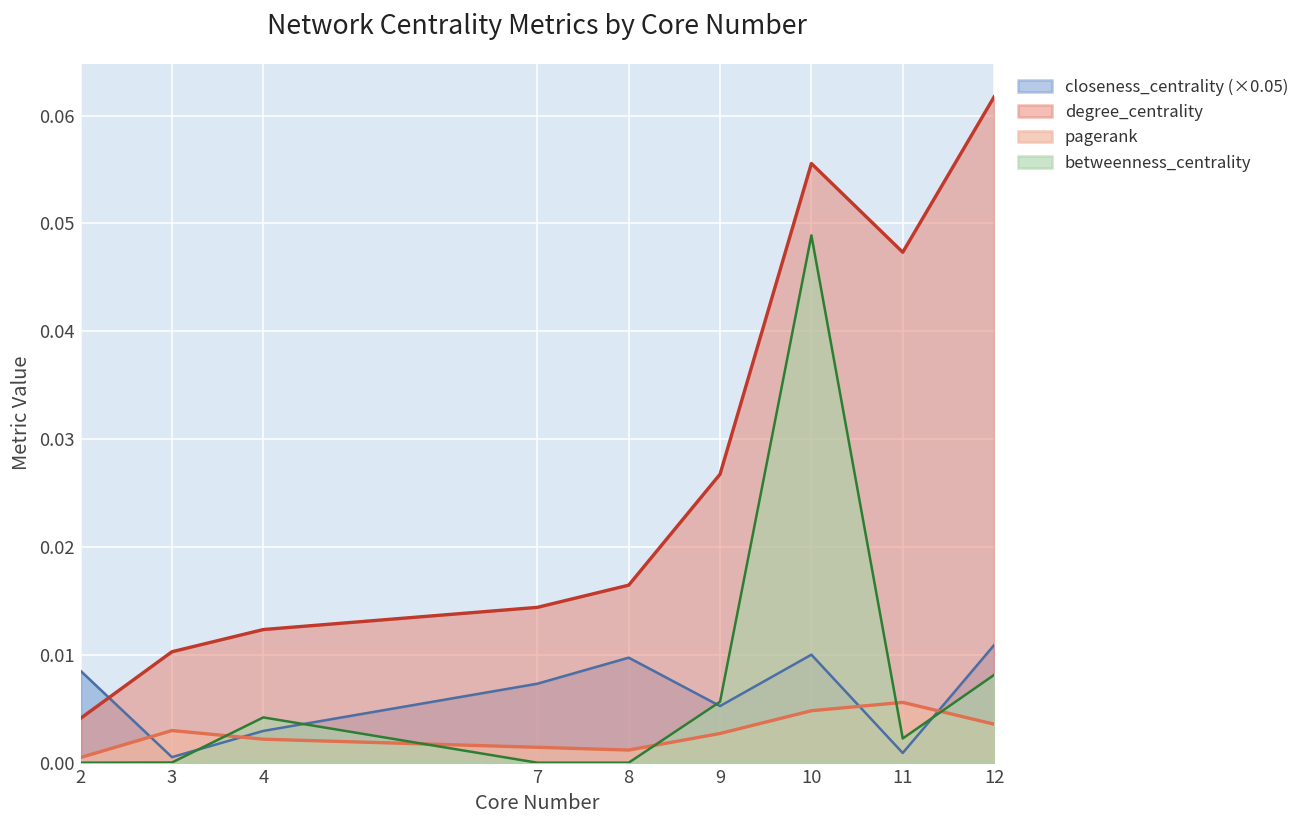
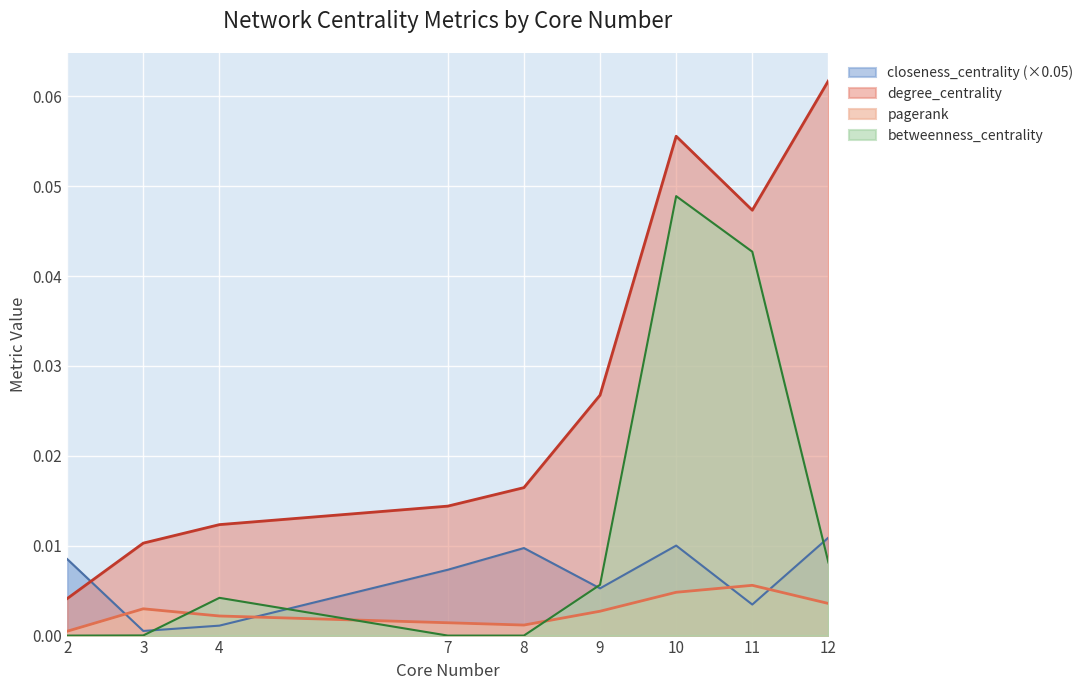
closeness_centrality (×0.05), 4: 0.003 -> 0.001
closeness_centrality (×0.05), 11: 0.001 -> 0.003
betweenness_centrality, 11: 0.002 -> 0.043
